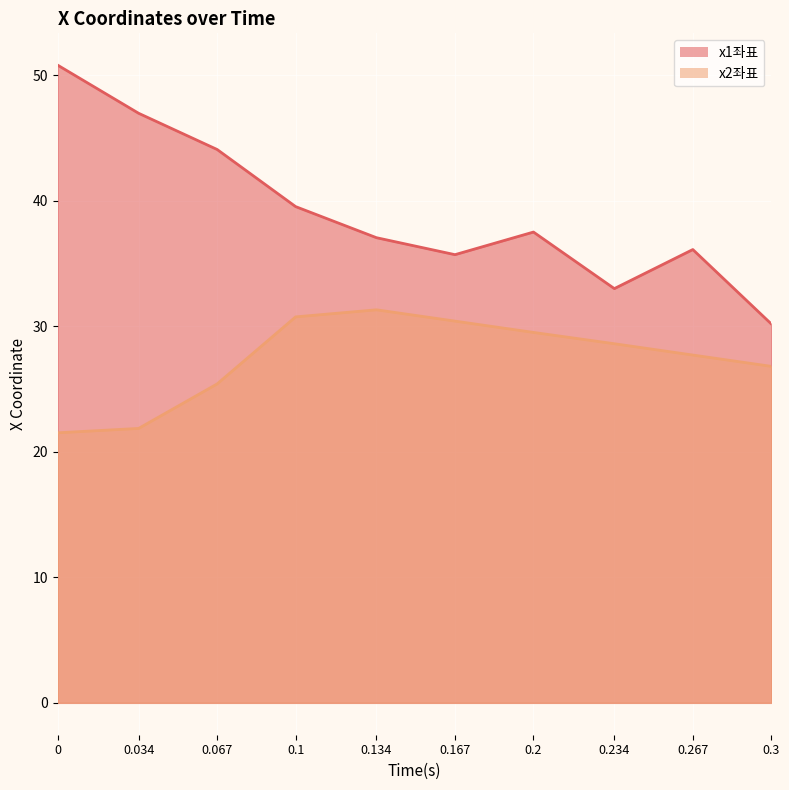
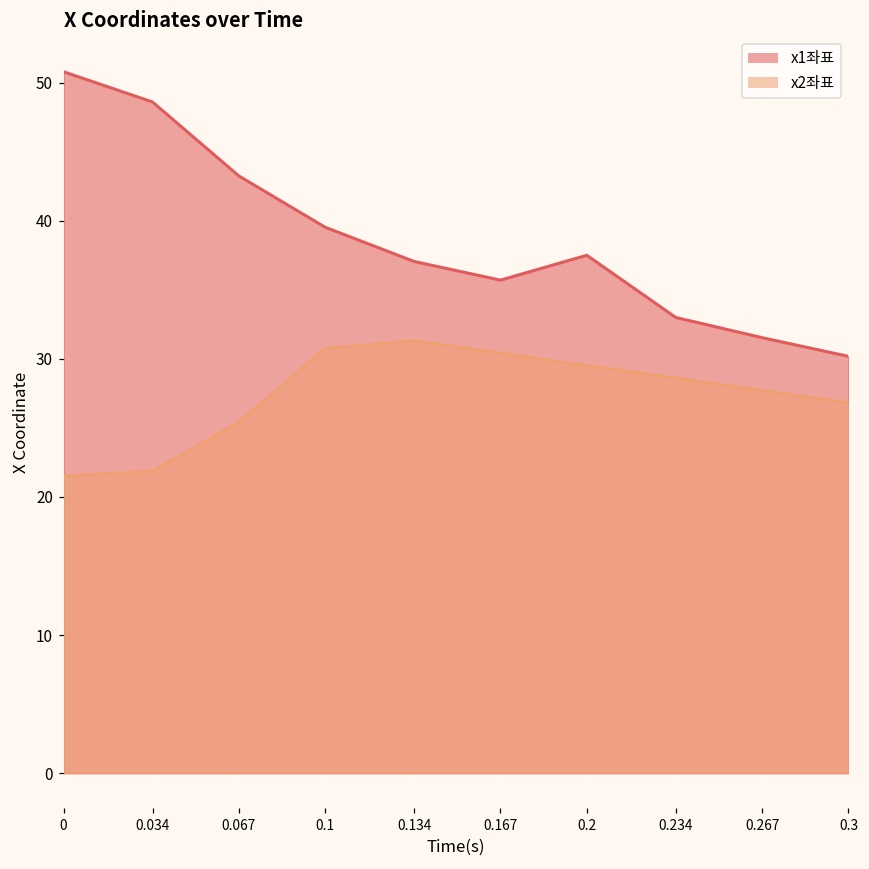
x1좌표, 0.034: 47.0 -> 48.6
x1좌표, 0.067: 44.1 -> 43.2
x1좌표, 0.267: 36.1 -> 31.5
